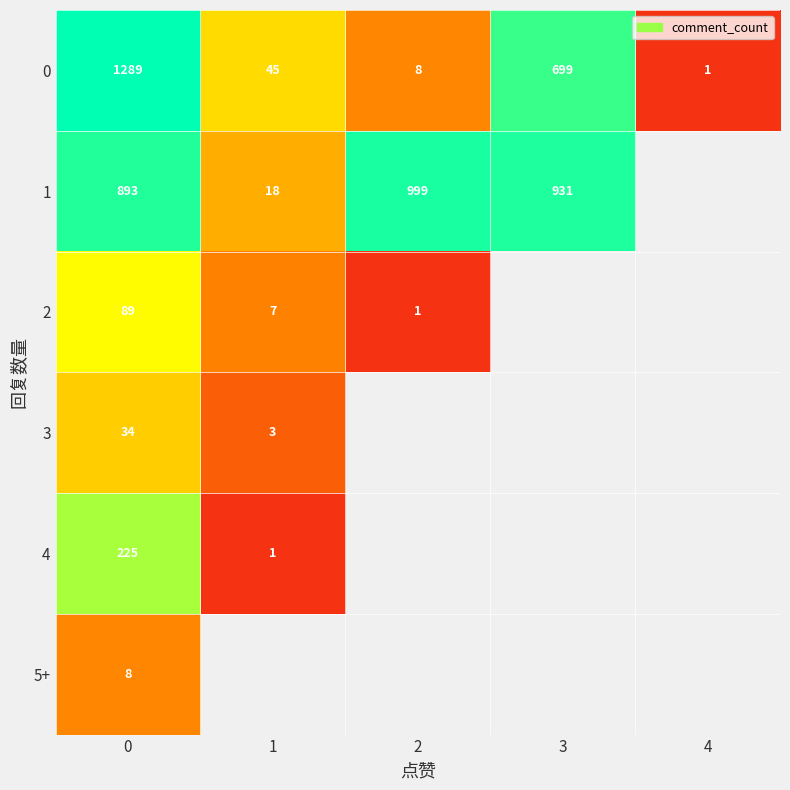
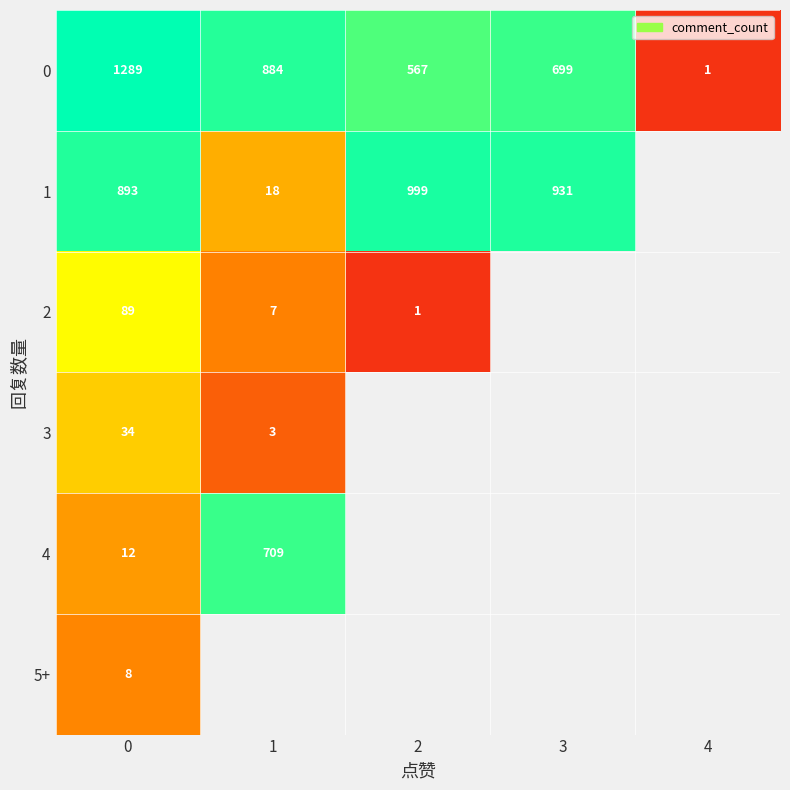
0, 1: 45 -> 884
0, 2: 8 -> 567
4, 0: 225 -> 12
4, 1: 1 -> 709
